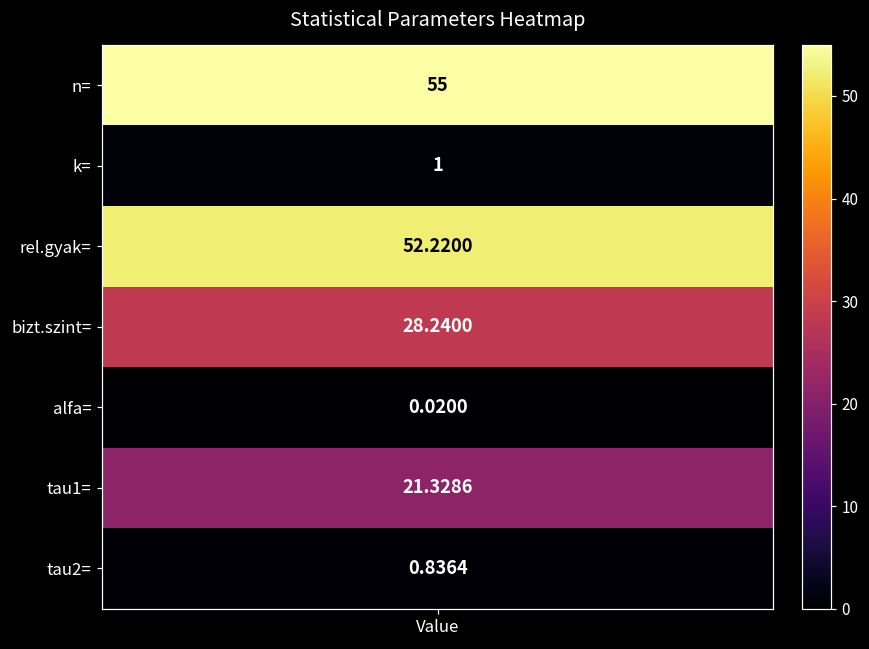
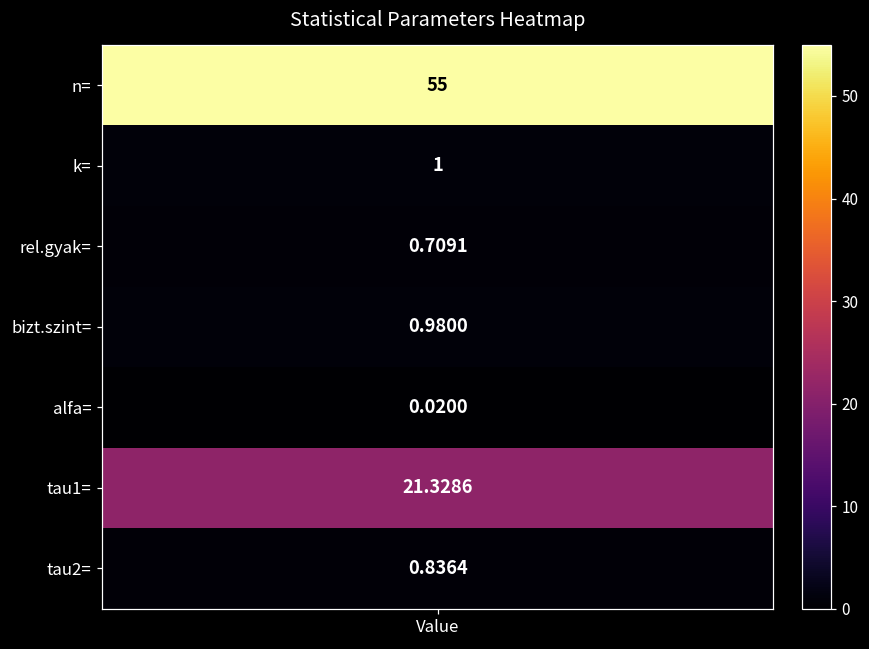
rel.gyak=, Value: 52.2200 -> 0.7091
bizt.szint=, Value: 28.2400 -> 0.9800
